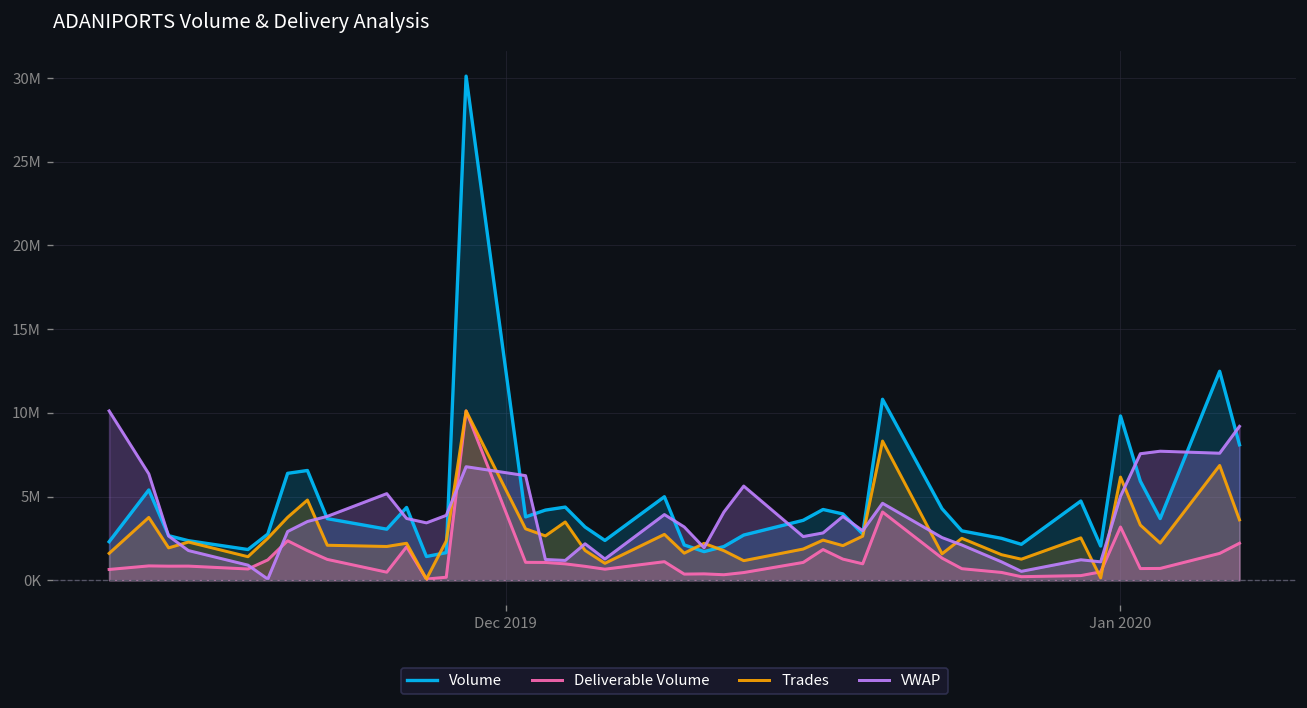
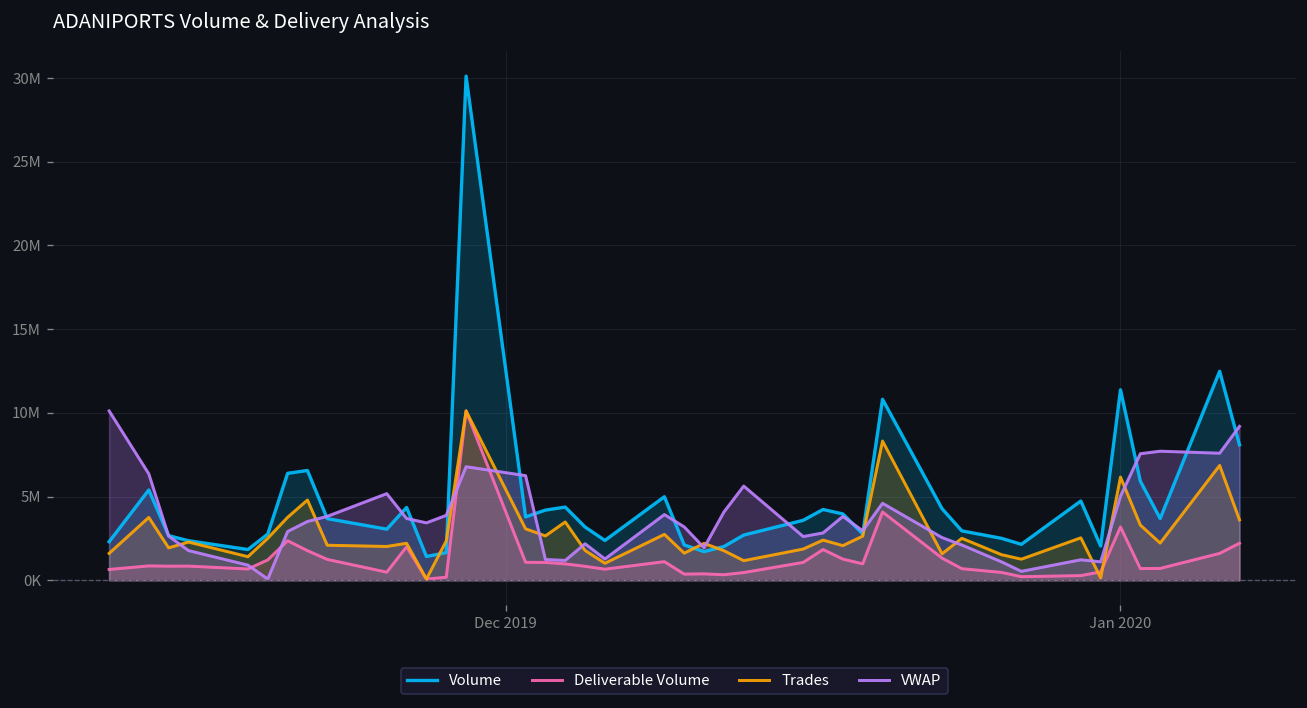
Volume, Jan 2020: 9800000 -> 11400000
